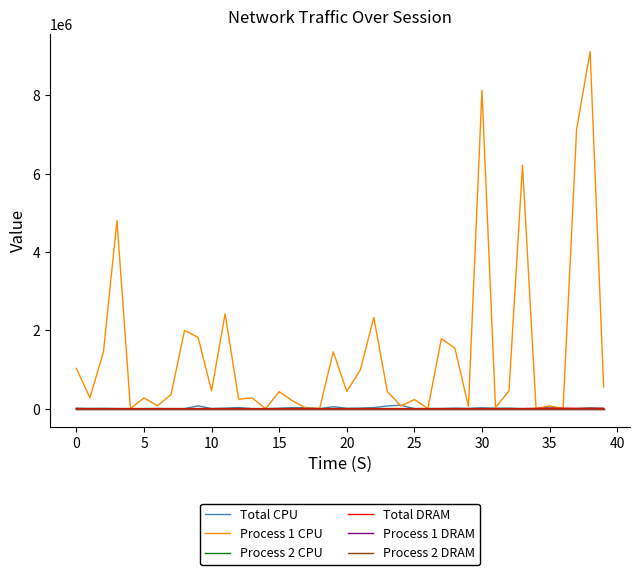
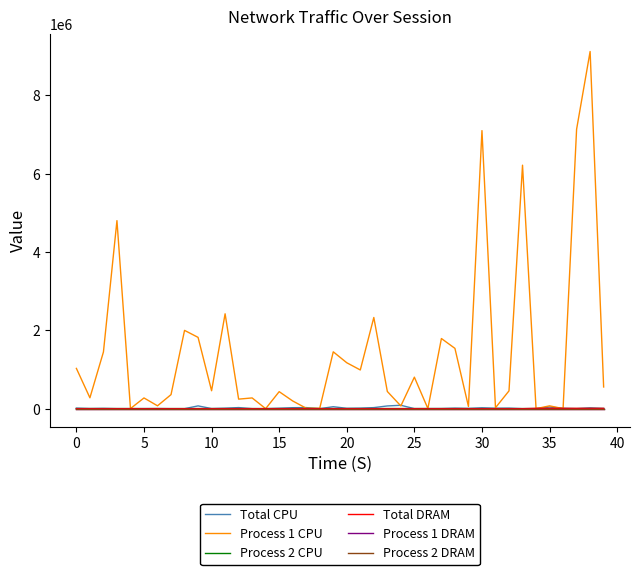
Process 1 CPU, 20: 400000 -> 1200000
Process 1 CPU, 25: 200000 -> 800000
Process 1 CPU, 30: 8100000 -> 7100000
